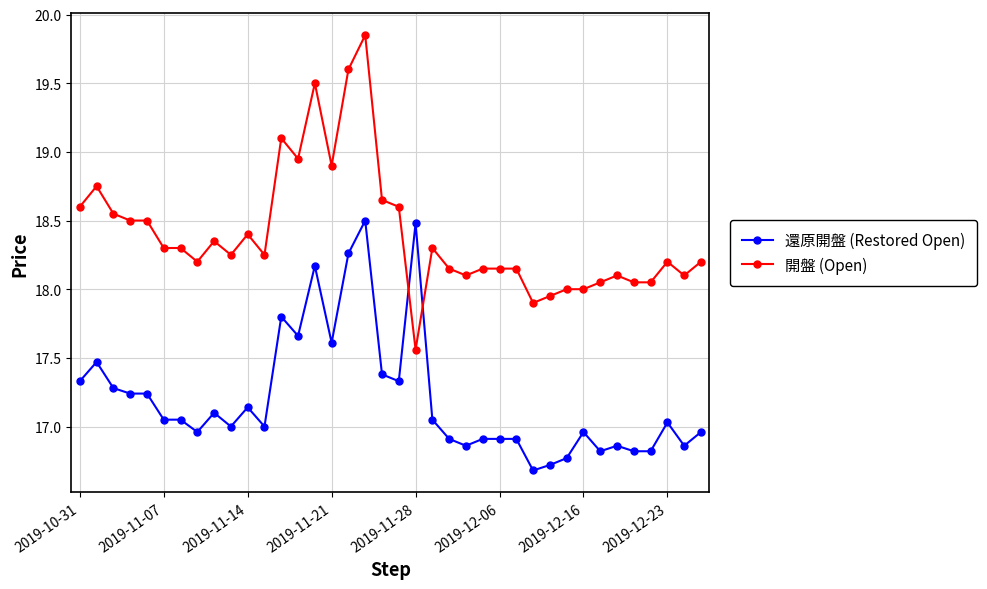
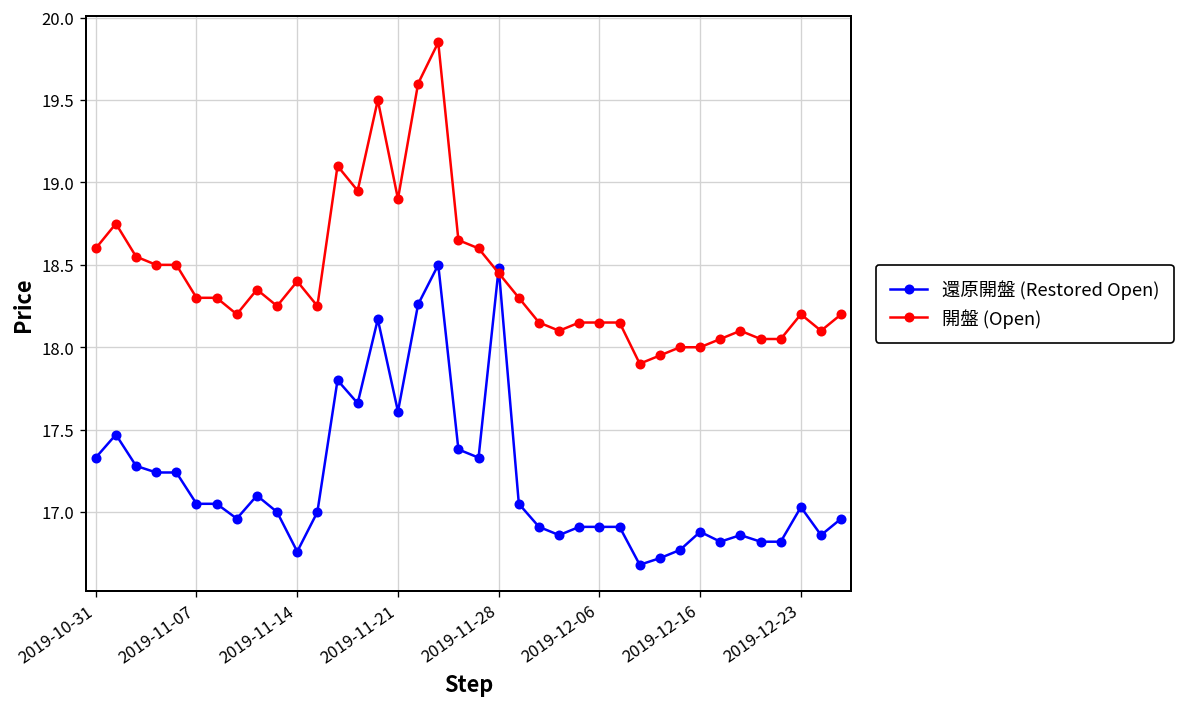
還原開盤 (Restored Open), 2019-11-14: 17.14 -> 16.76
開盤 (Open), 2019-11-28: 17.56 -> 18.45
還原開盤 (Restored Open), 2019-12-16: 16.96 -> 16.88
